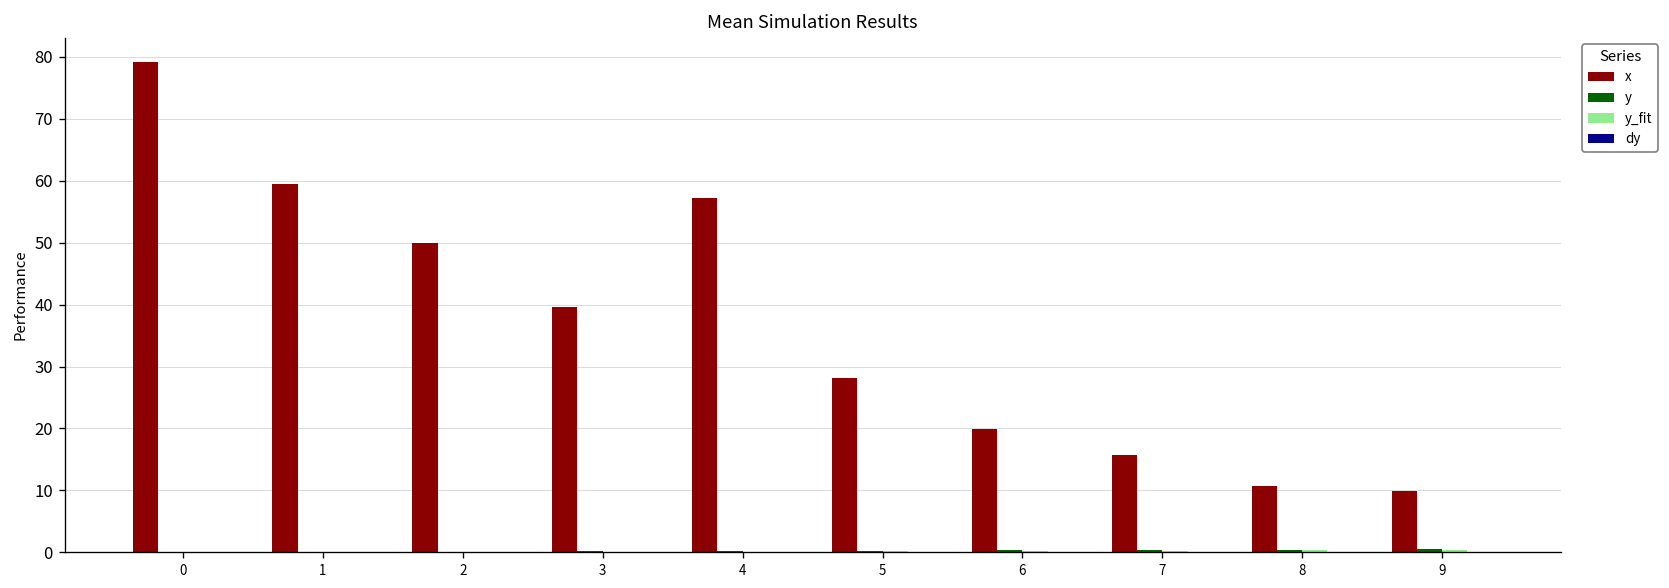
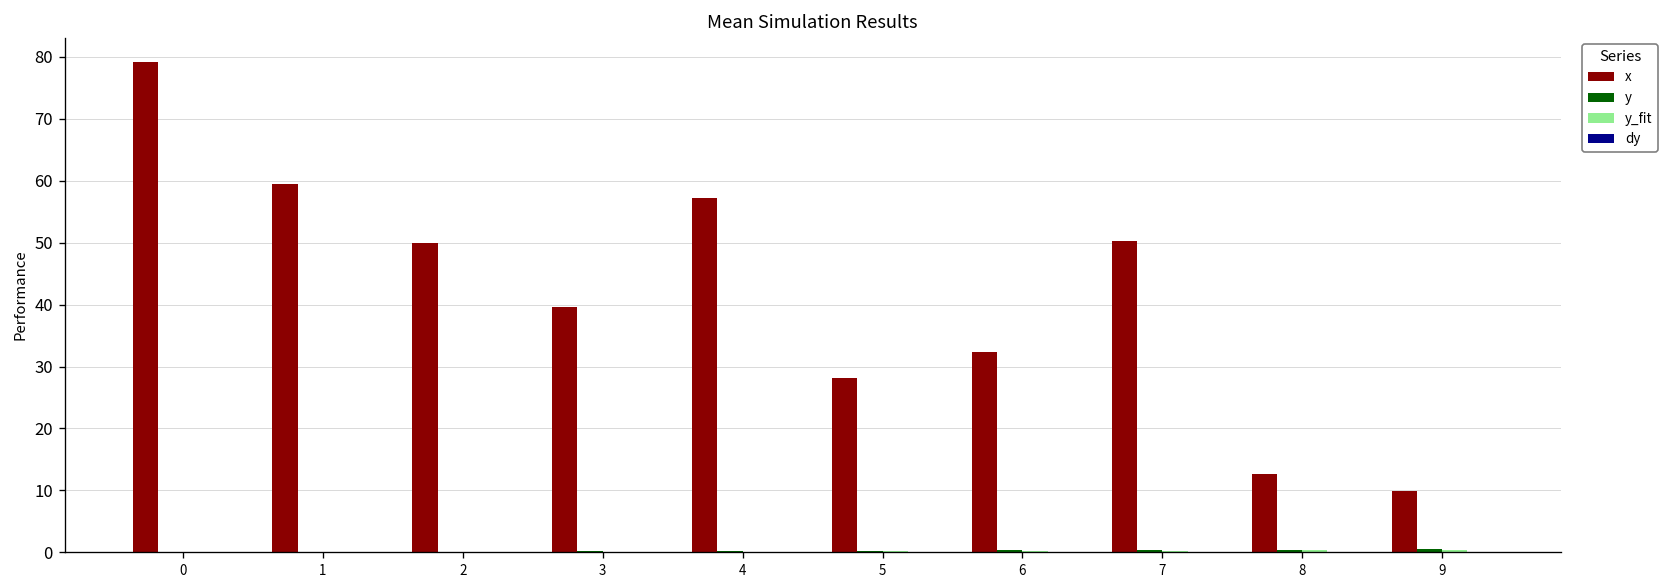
x, 6: 20 -> 32
x, 7: 16 -> 50
x, 8: 11 -> 13
